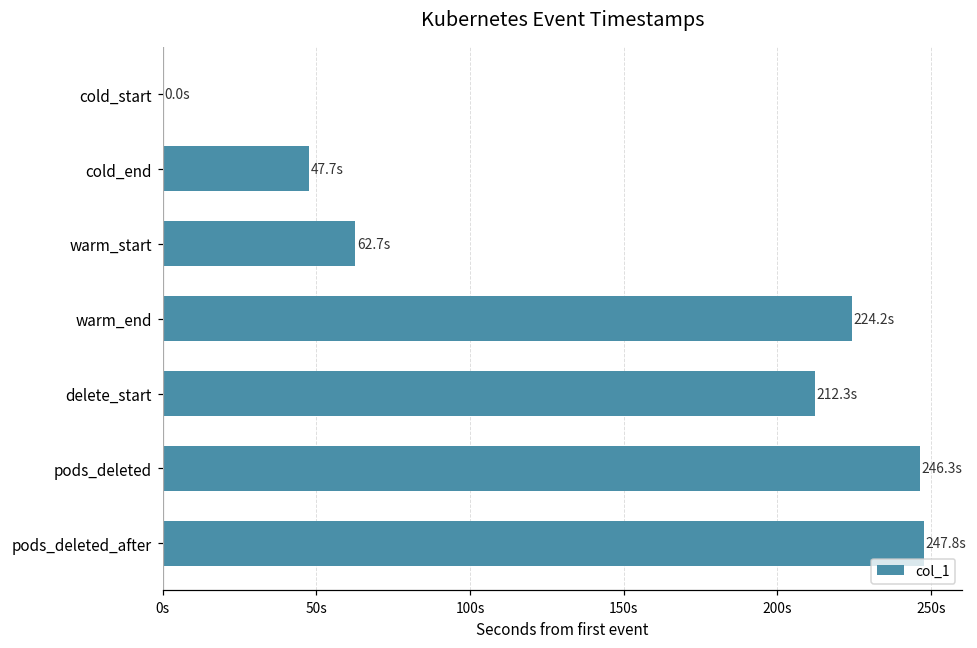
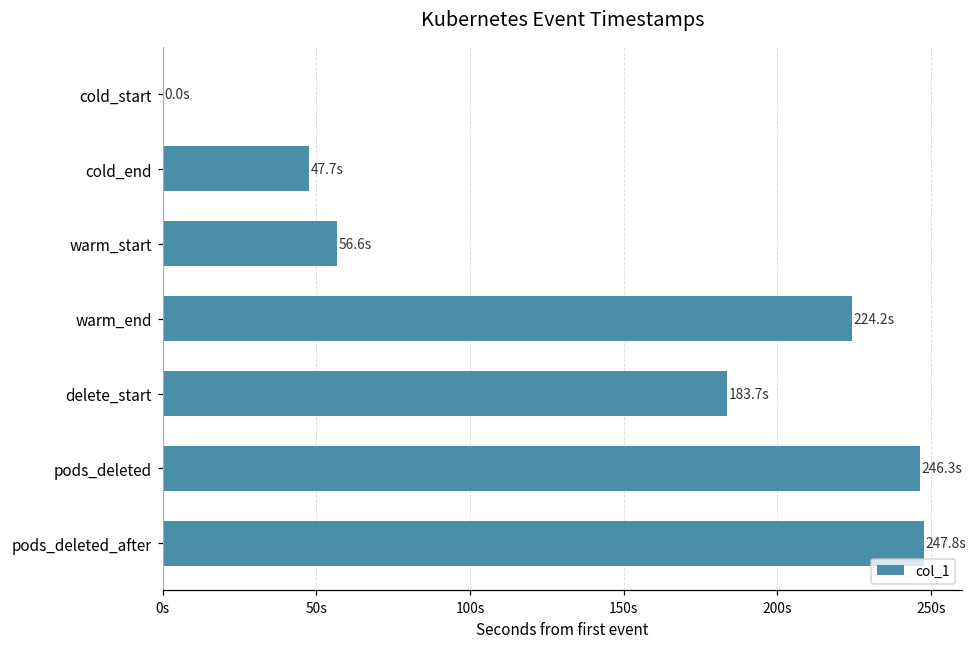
warm_start: 62.7s -> 56.6s
delete_start: 212.3s -> 183.7s
